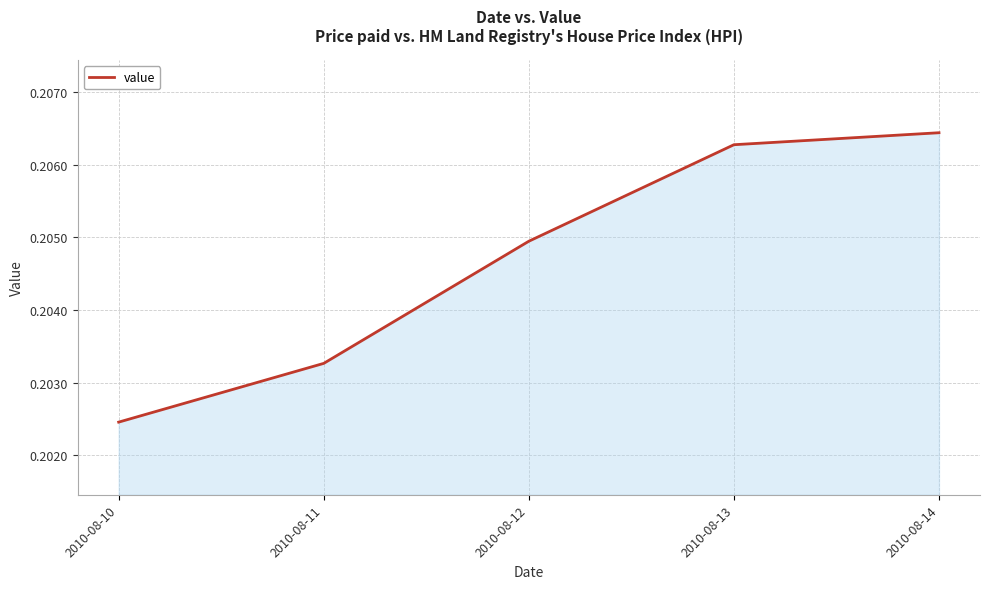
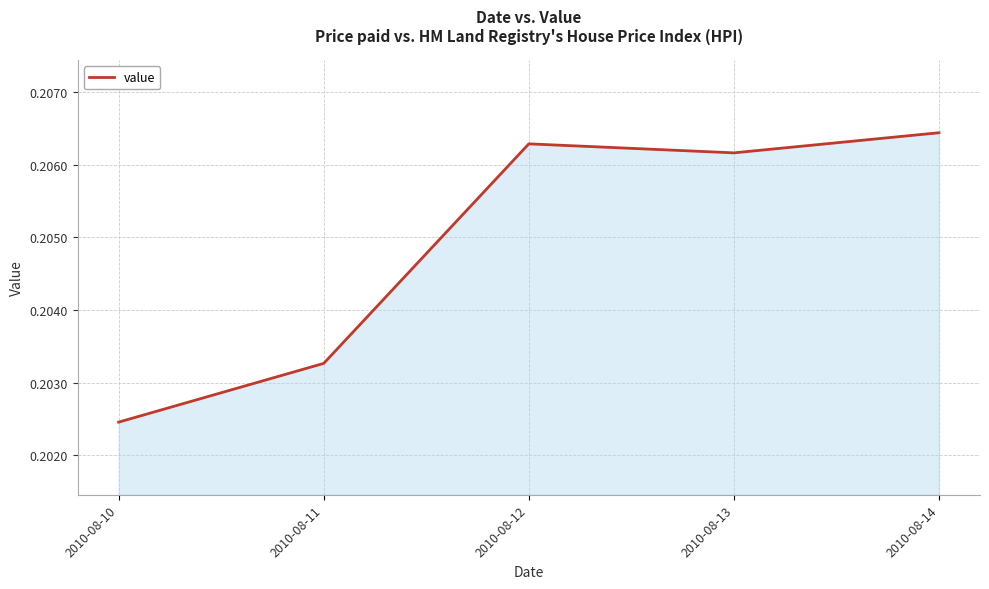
2010-08-12: 0.2049 -> 0.2063
2010-08-13: 0.2063 -> 0.2062
